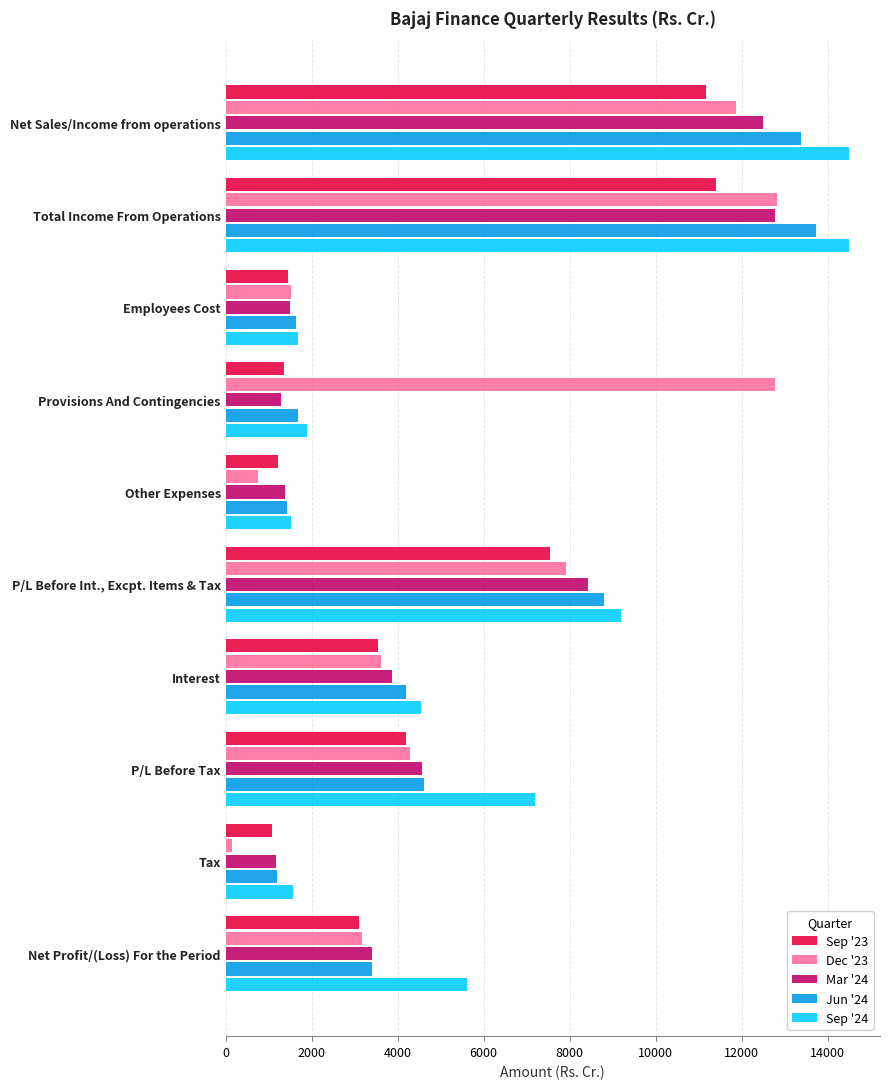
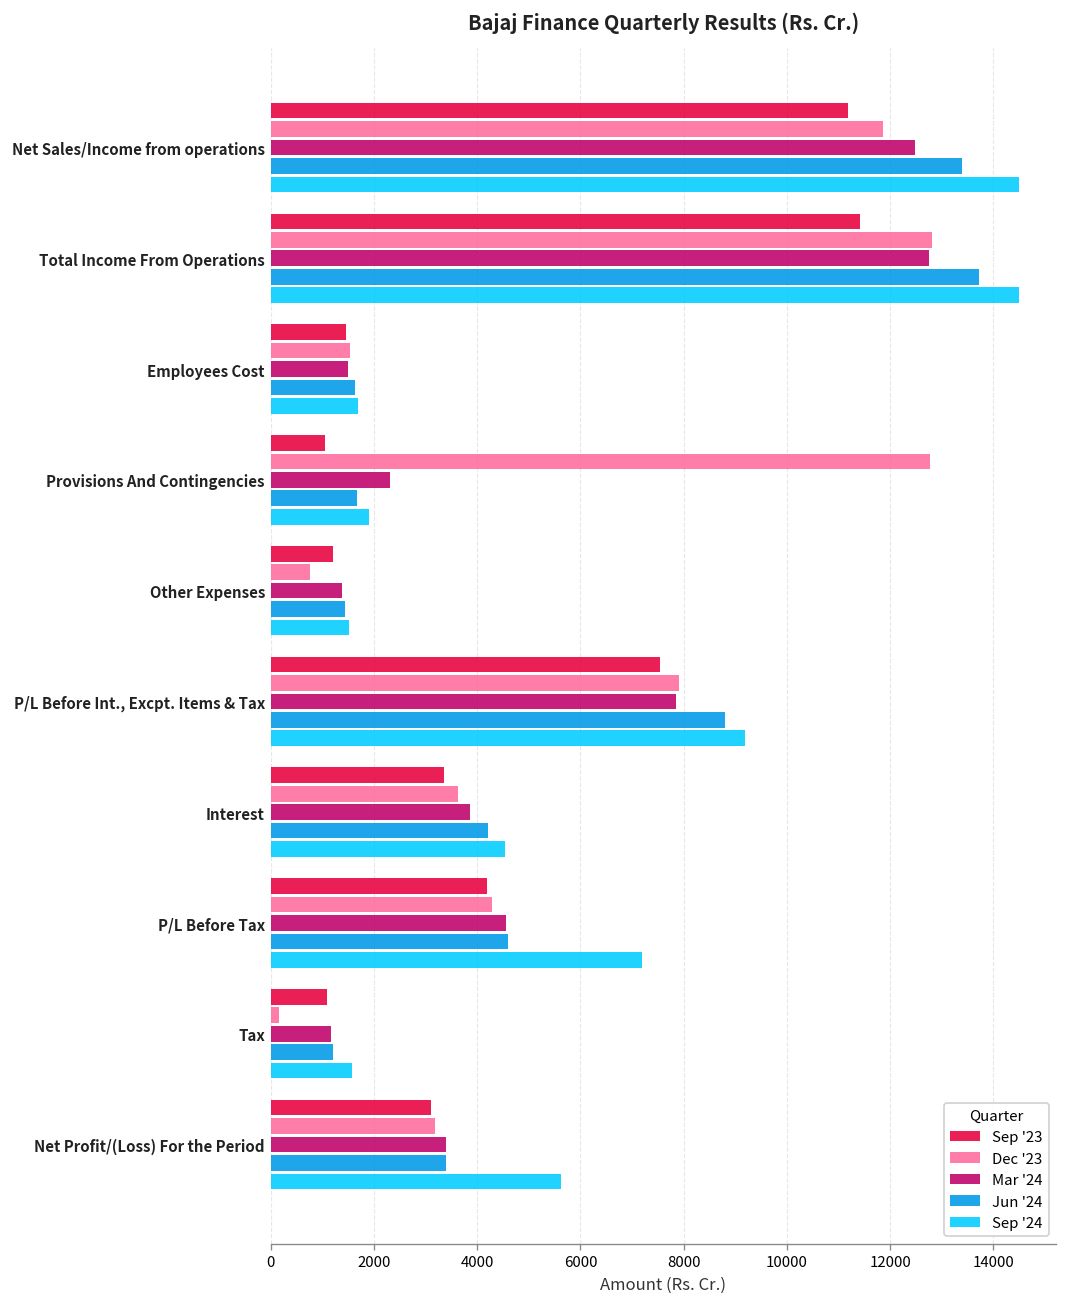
Sep '23, Provisions And Contingencies: 1400 -> 1100
Mar '24, Provisions And Contingencies: 1300 -> 2300
Mar '24, P/L Before Int., Excpt. Items & Tax: 8400 -> 7800
Sep '23, Interest: 3500 -> 3400
